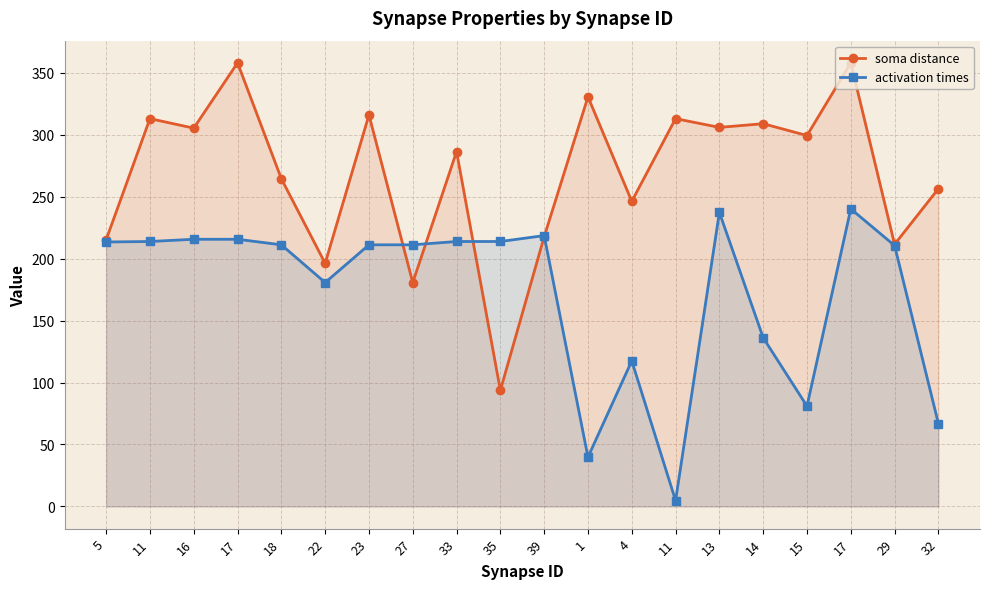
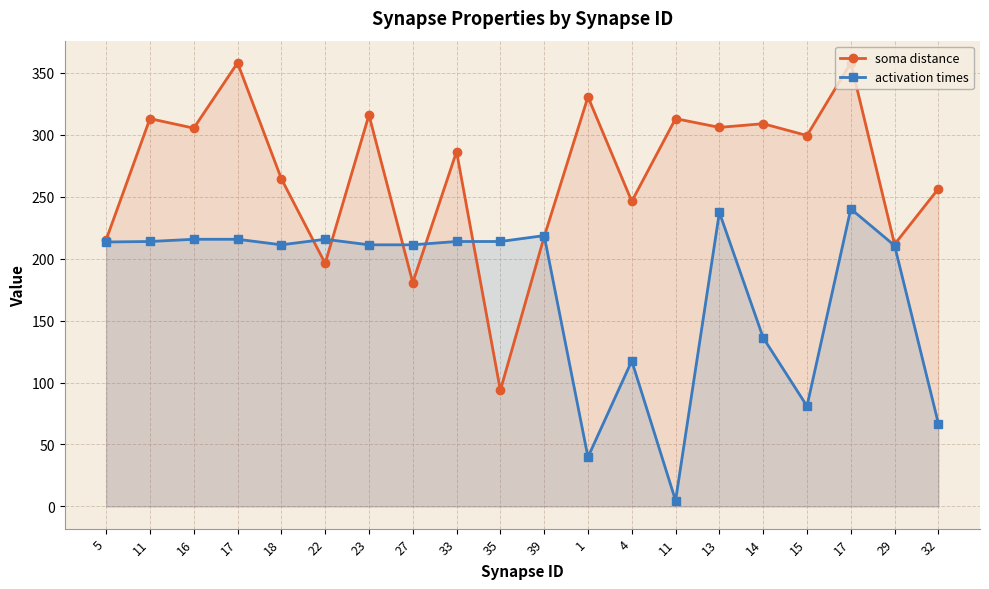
activation times, 22: 181 -> 216
